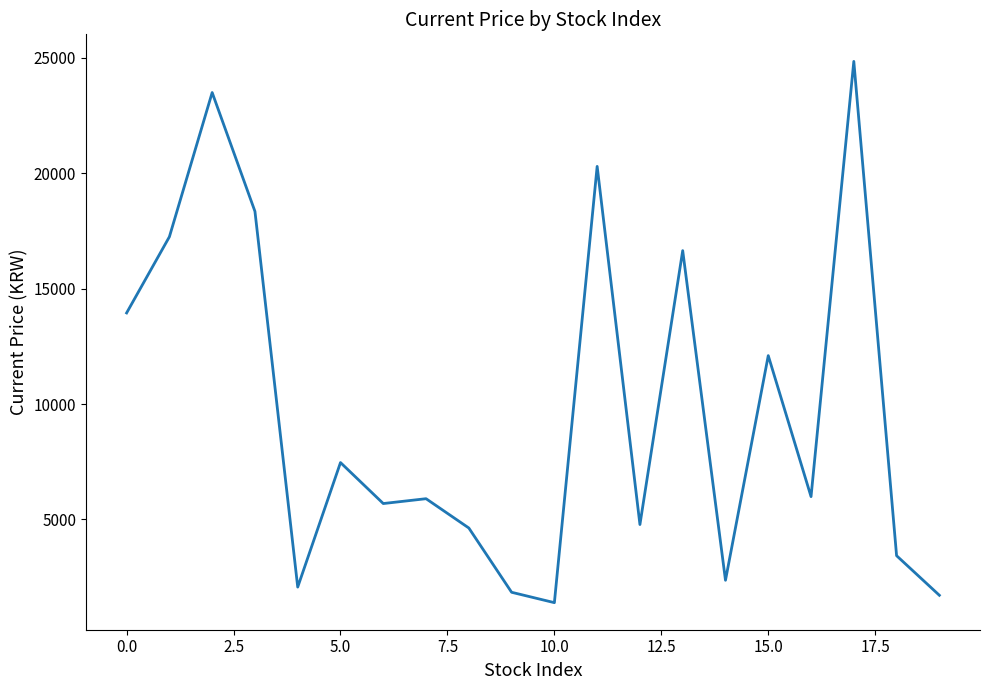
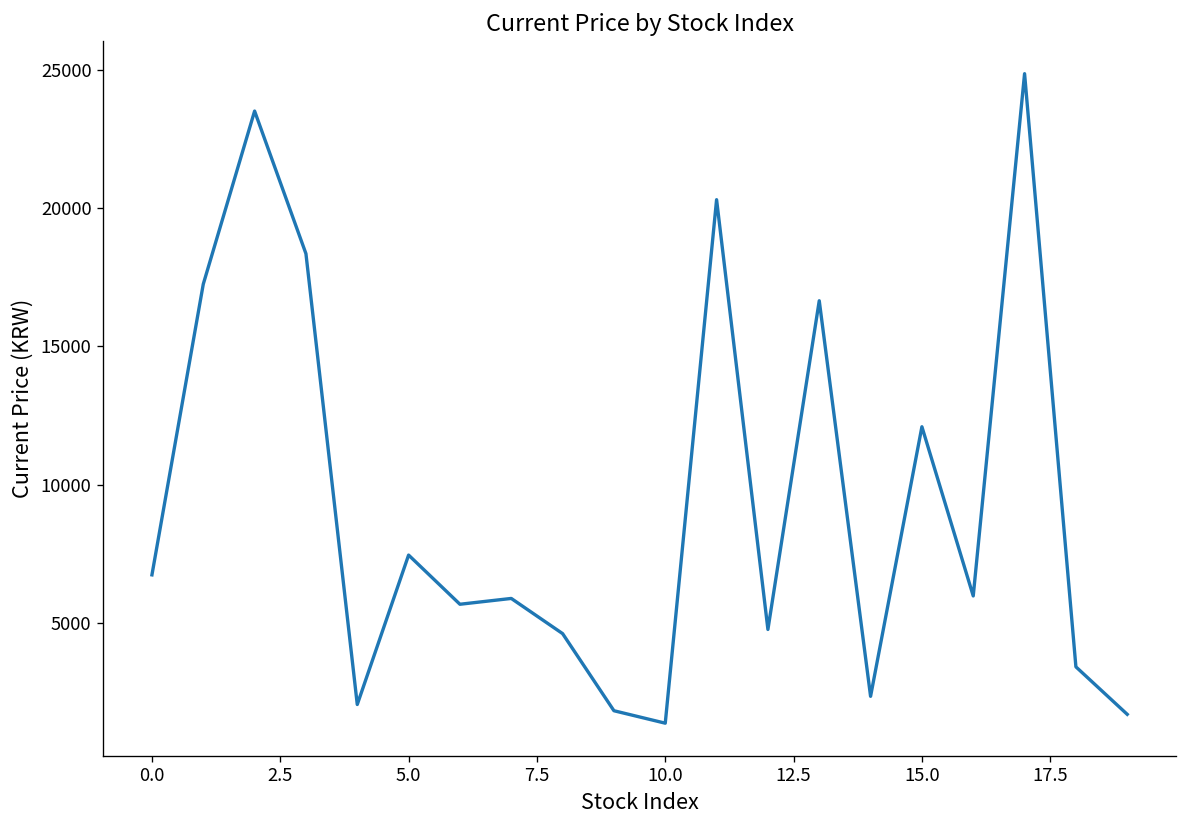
0.0: 14000 -> 6800
